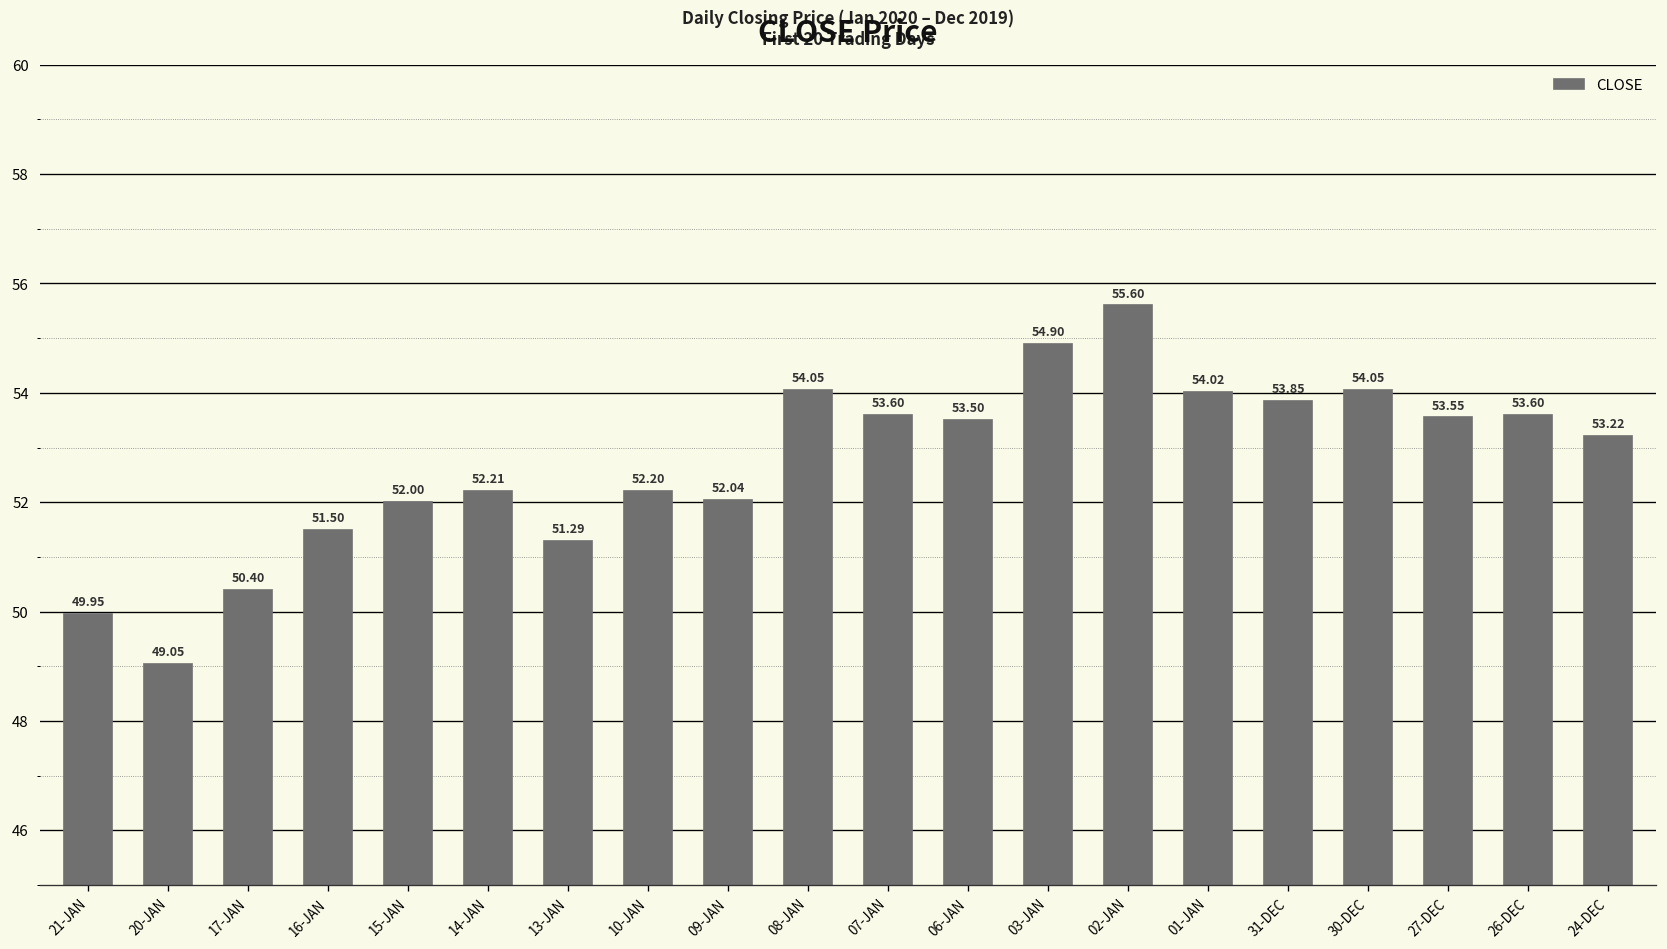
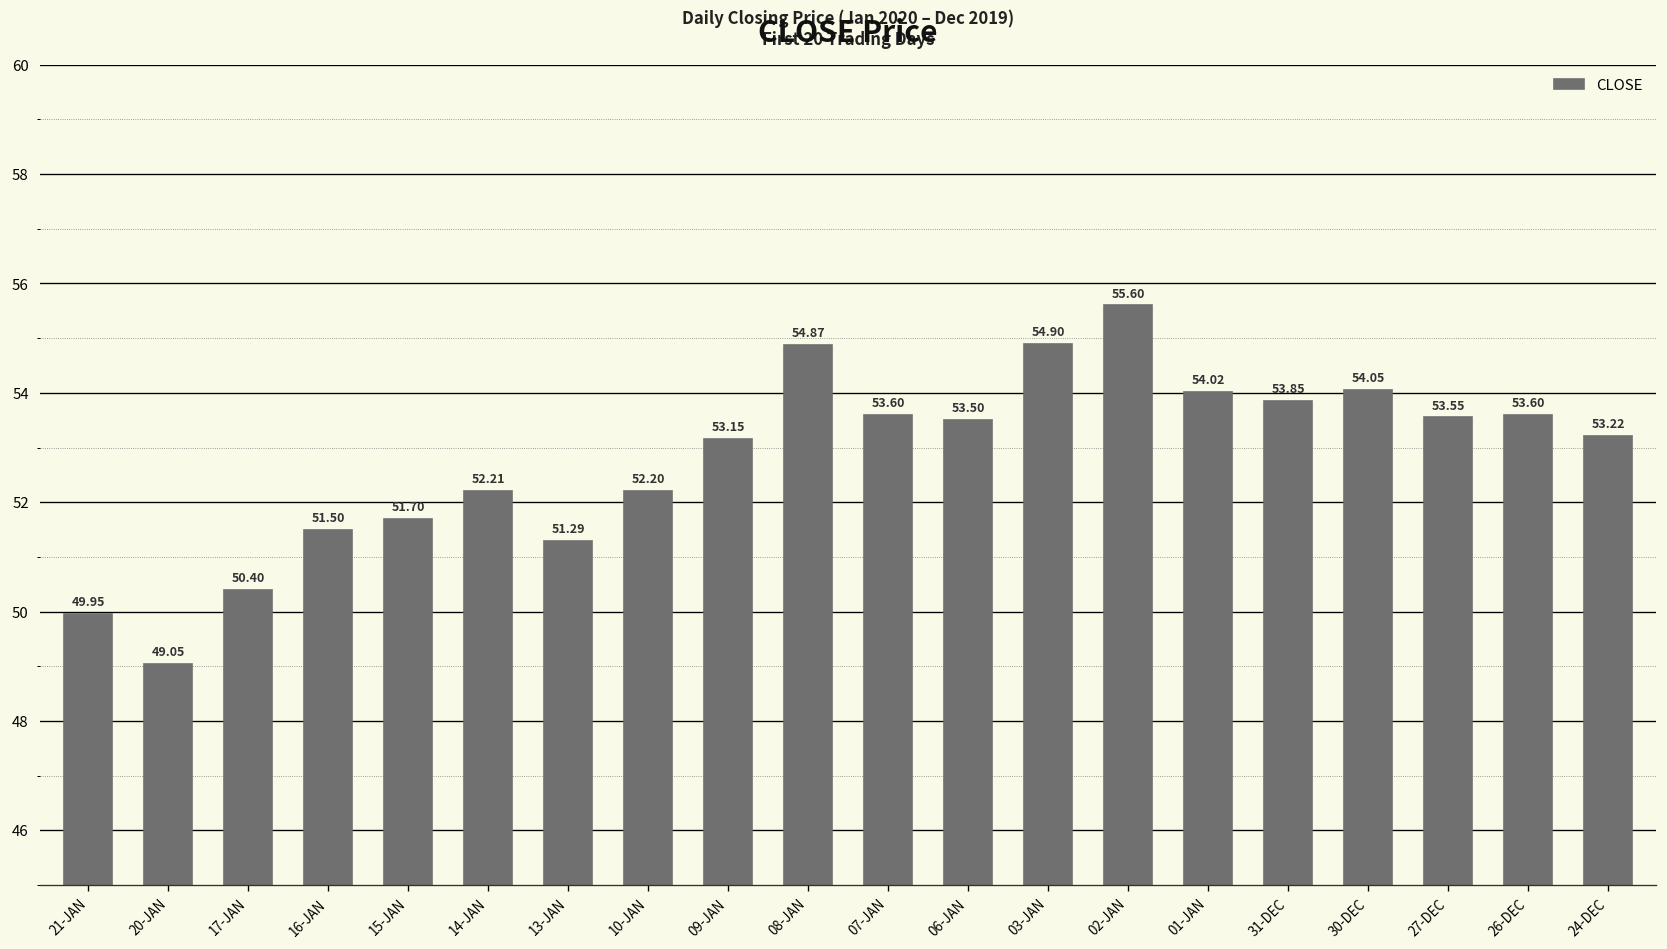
15-JAN: 52.00 -> 51.70
09-JAN: 52.04 -> 53.15
08-JAN: 54.05 -> 54.87
